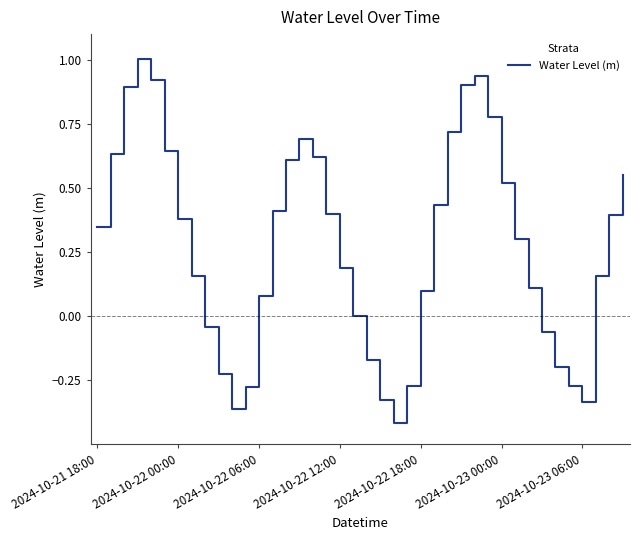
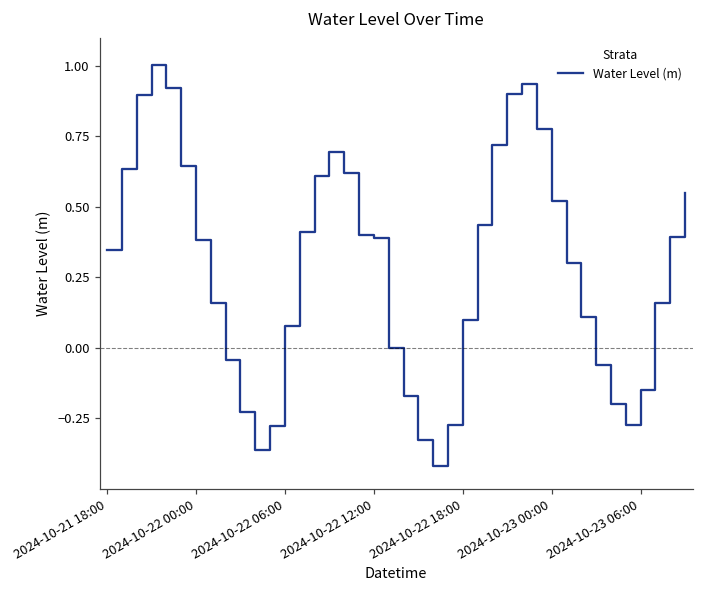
2024-10-22 12:00: 0.19 -> 0.39
2024-10-23 06:00: -0.34 -> -0.15
